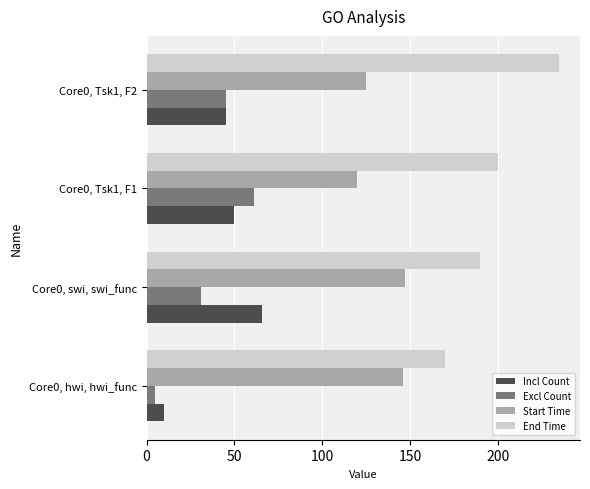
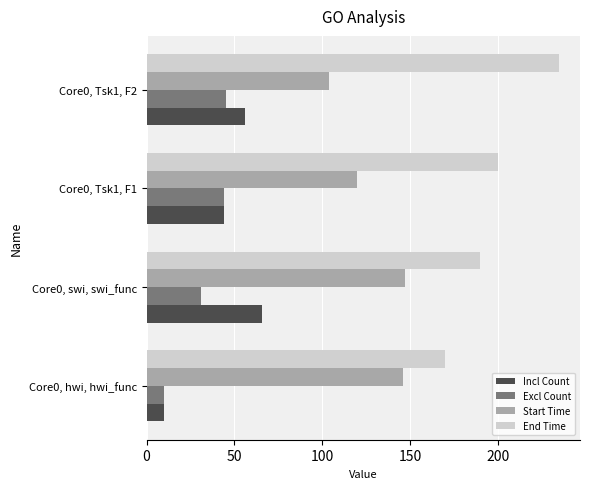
Start Time, Core0, Tsk1, F2: 125 -> 104
Incl Count, Core0, Tsk1, F2: 45 -> 56
Excl Count, Core0, Tsk1, F1: 61 -> 44
Incl Count, Core0, Tsk1, F1: 50 -> 44
Excl Count, Core0, hwi, hwi_func: 5 -> 10
